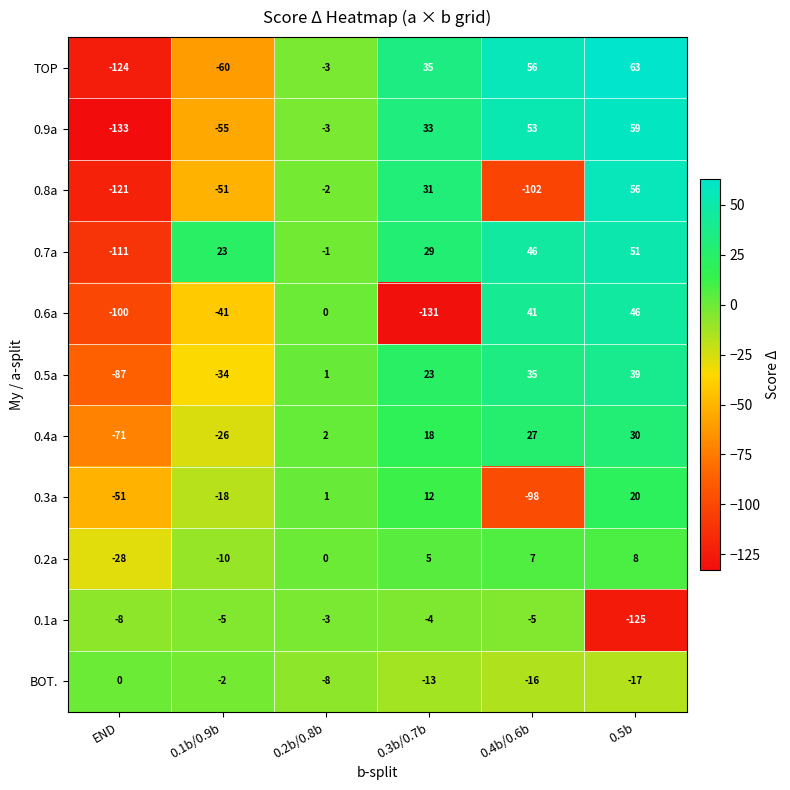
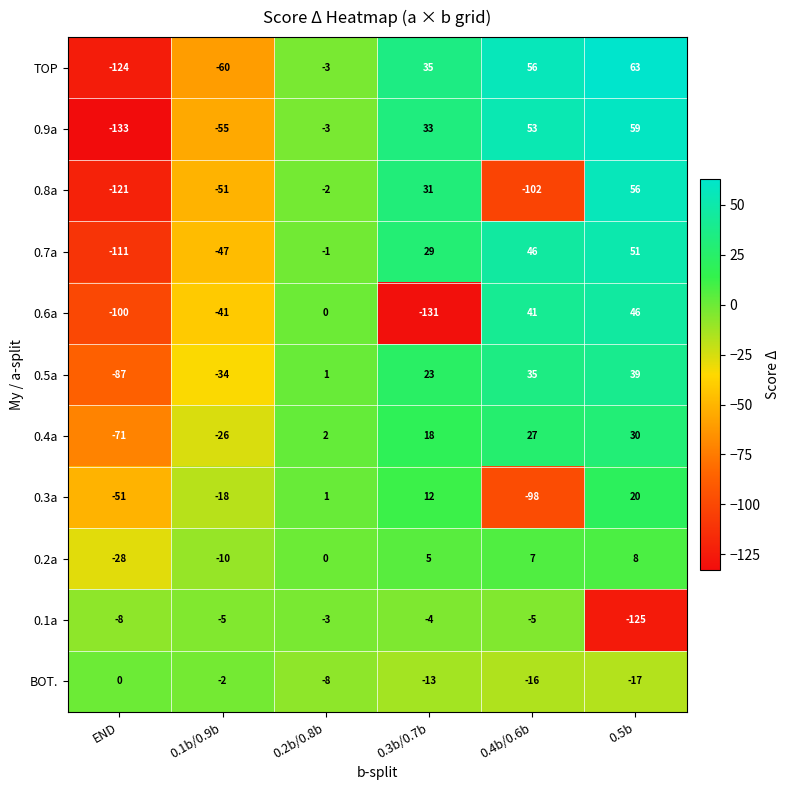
0.7a, 0.1b/0.9b: 23 -> -47
